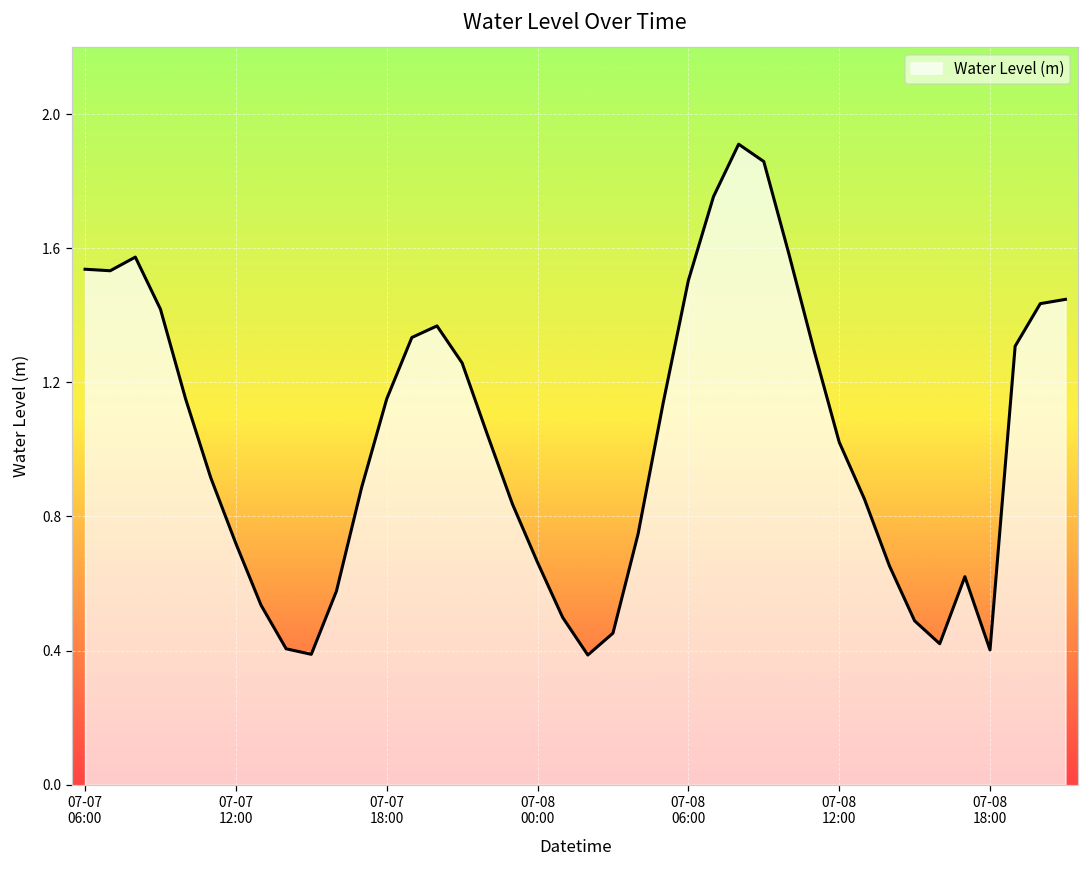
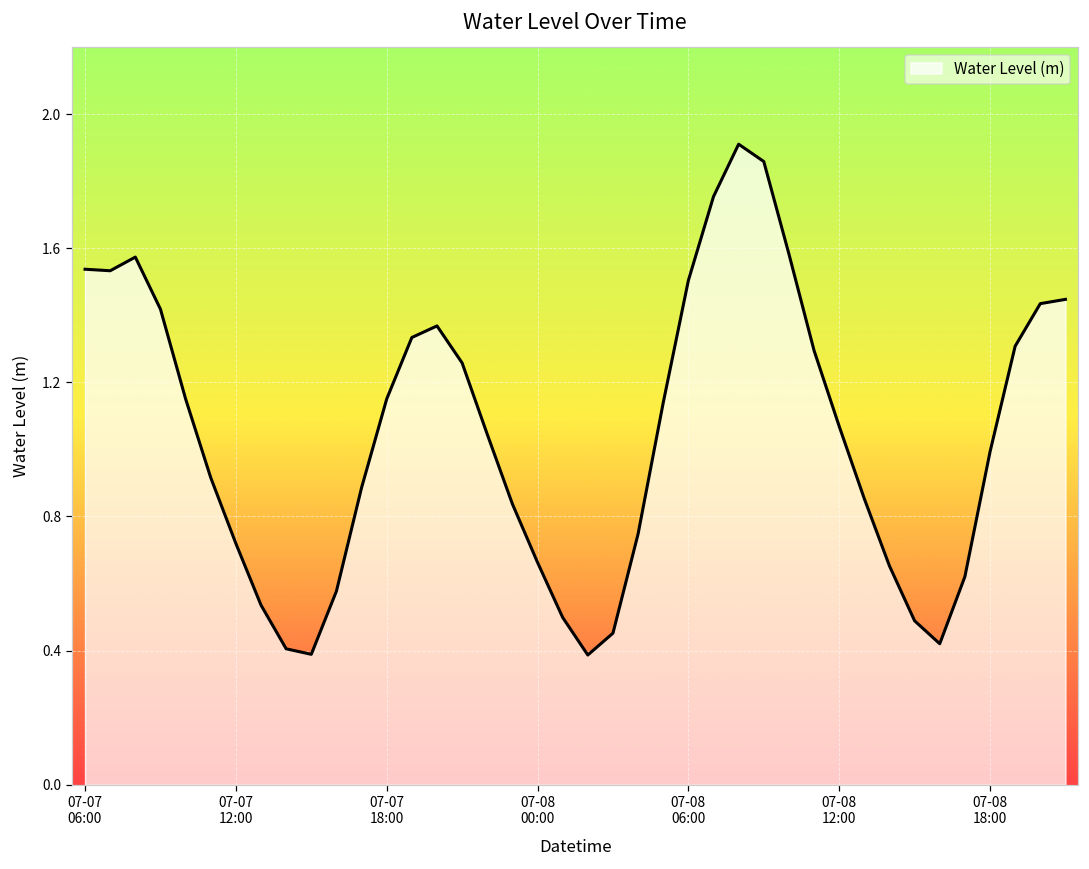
07-08 12:00: 1.02 -> 1.07
07-08 18:00: 0.40 -> 0.99
